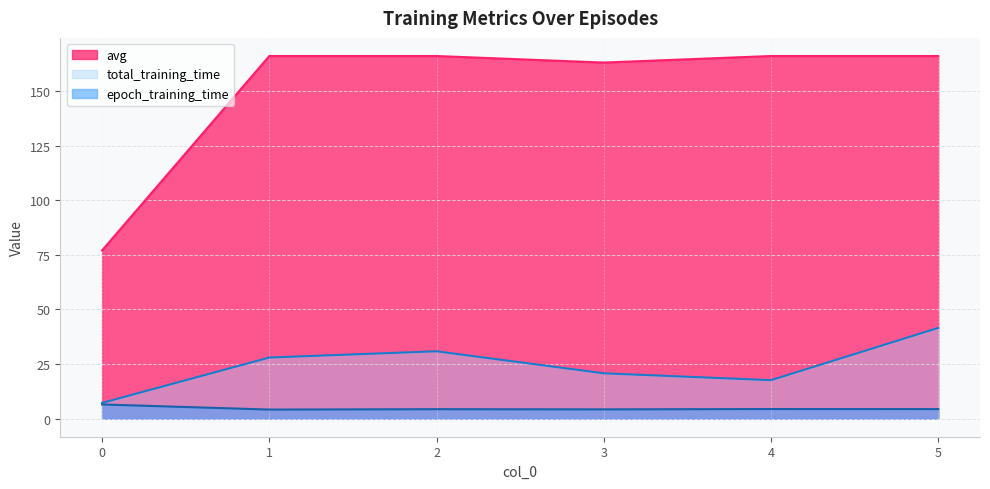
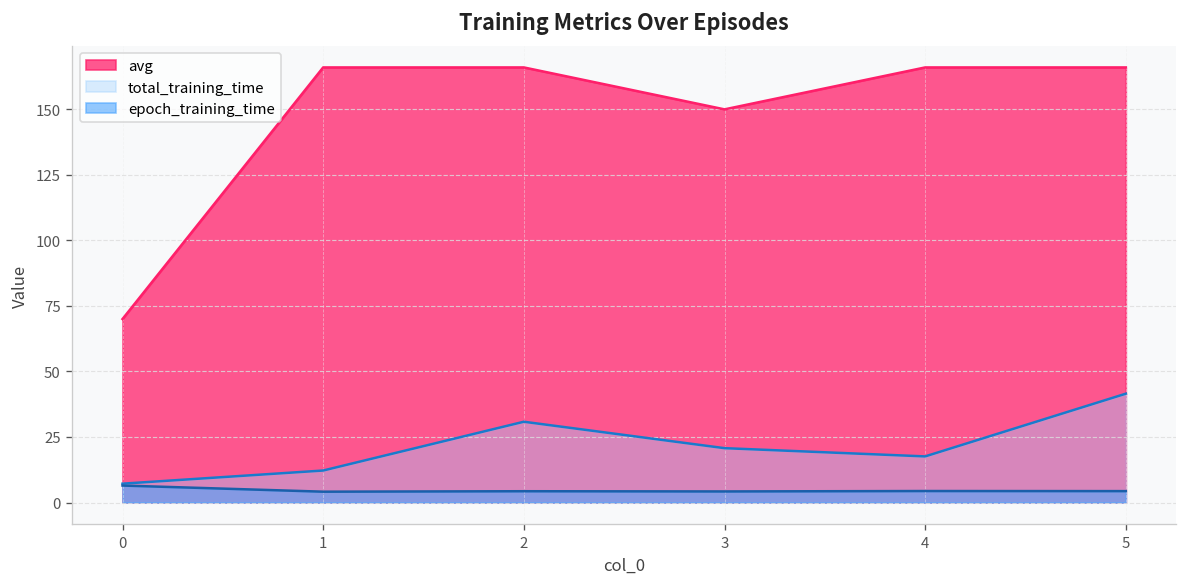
avg, 0: 77 -> 70
total_training_time, 1: 28 -> 12
avg, 3: 163 -> 150
